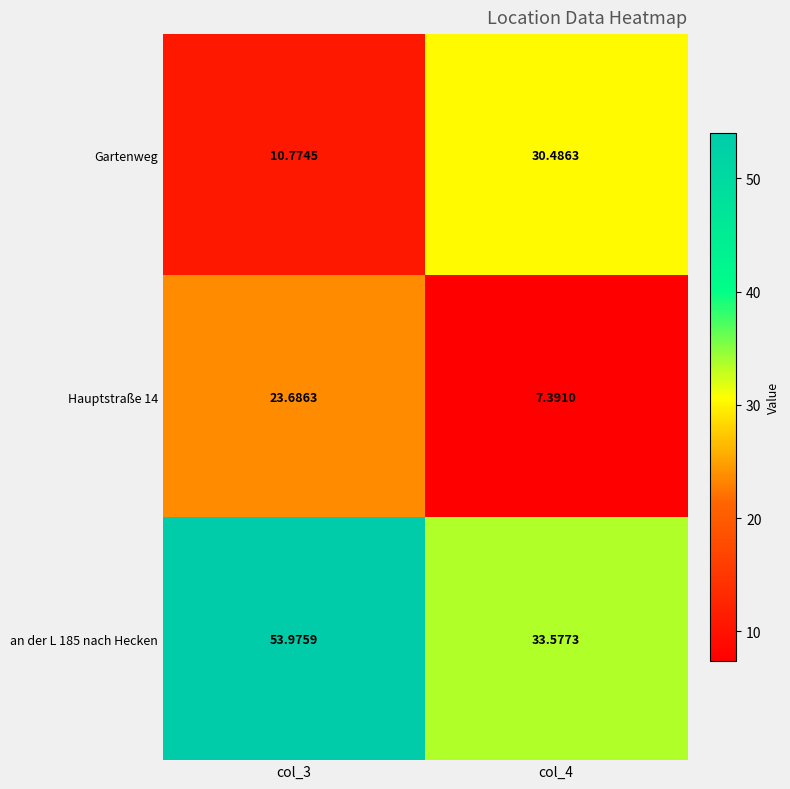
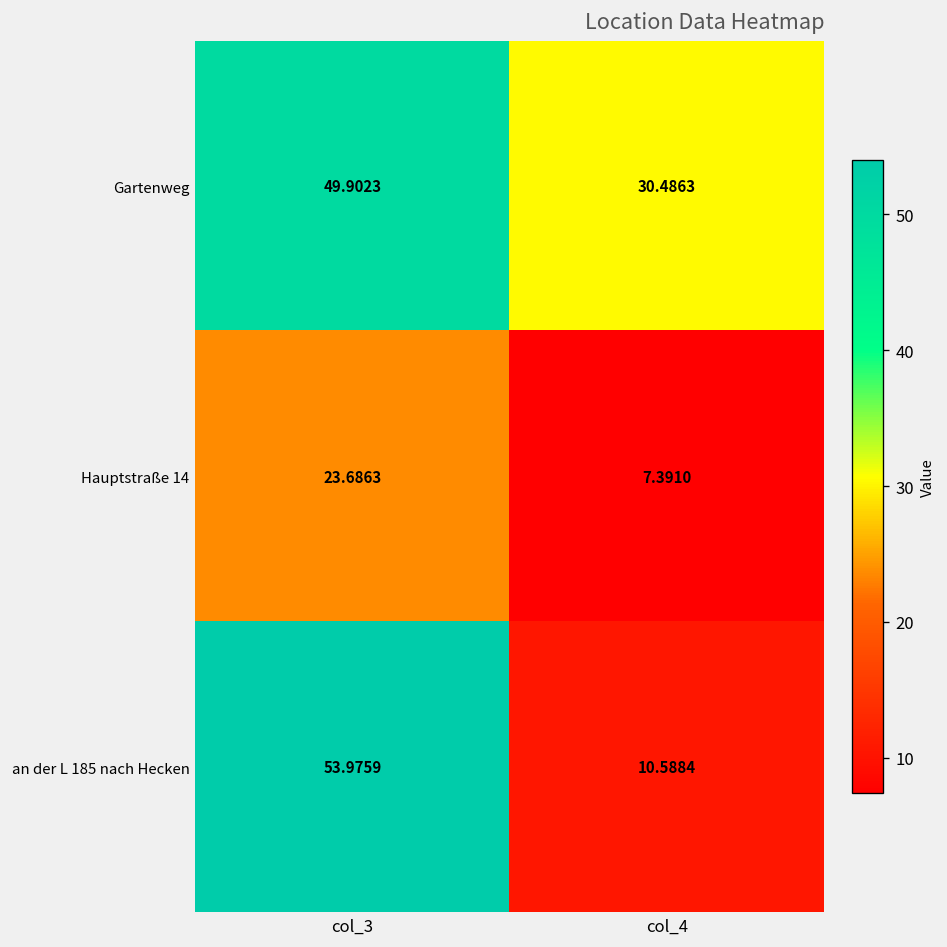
Gartenweg, col_3: 10.7745 -> 49.9023
an der L 185 nach Hecken, col_4: 33.5773 -> 10.5884
